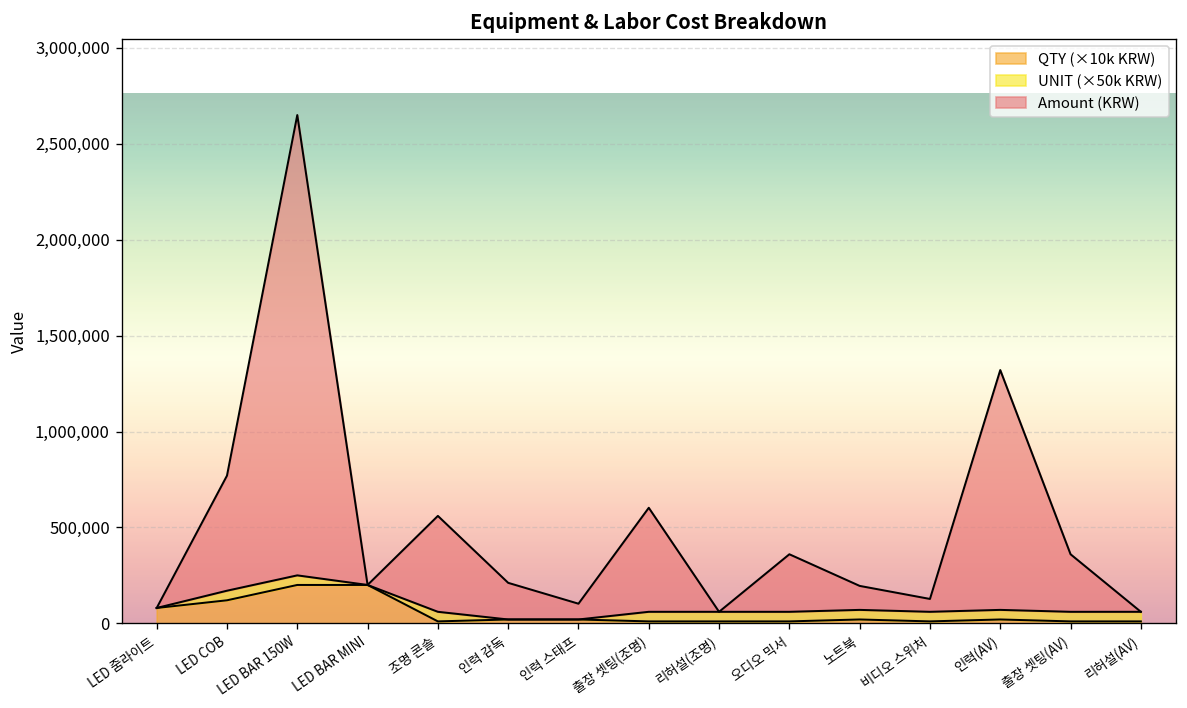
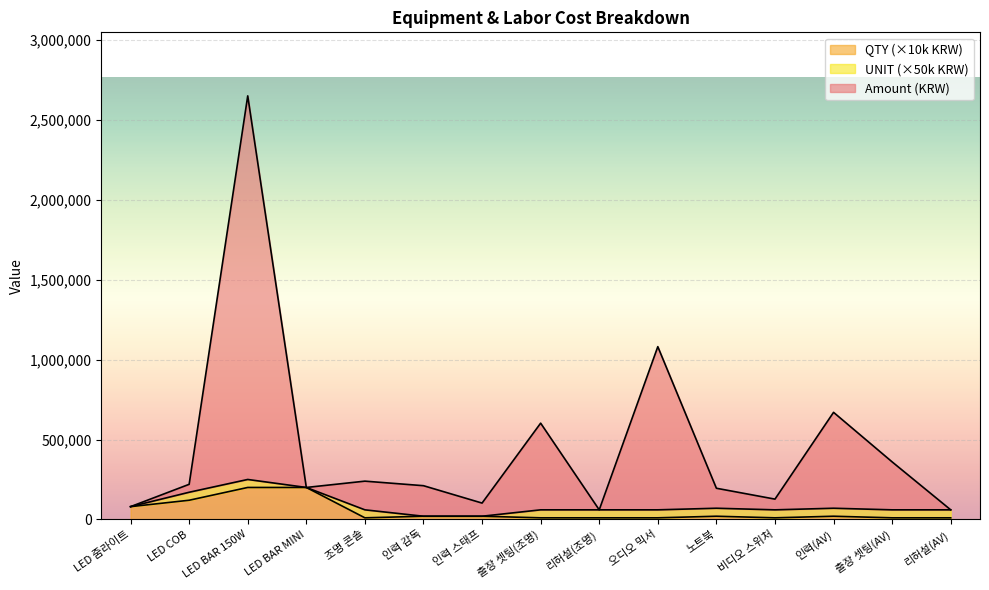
Amount (KRW), LED COB: 600,000 -> 50,000
Amount (KRW), 조명 콘솔: 500,000 -> 180,000
Amount (KRW), 오디오 믹서: 300,000 -> 1,020,000
Amount (KRW), 인력(AV): 1,250,000 -> 600,000
